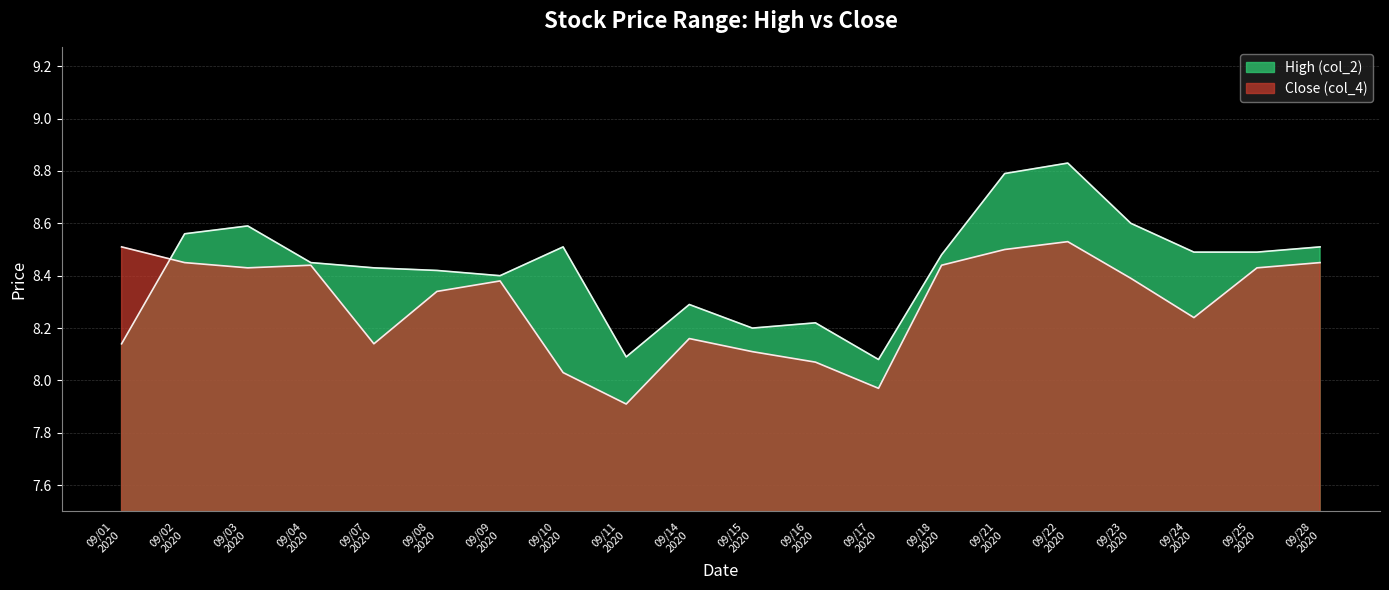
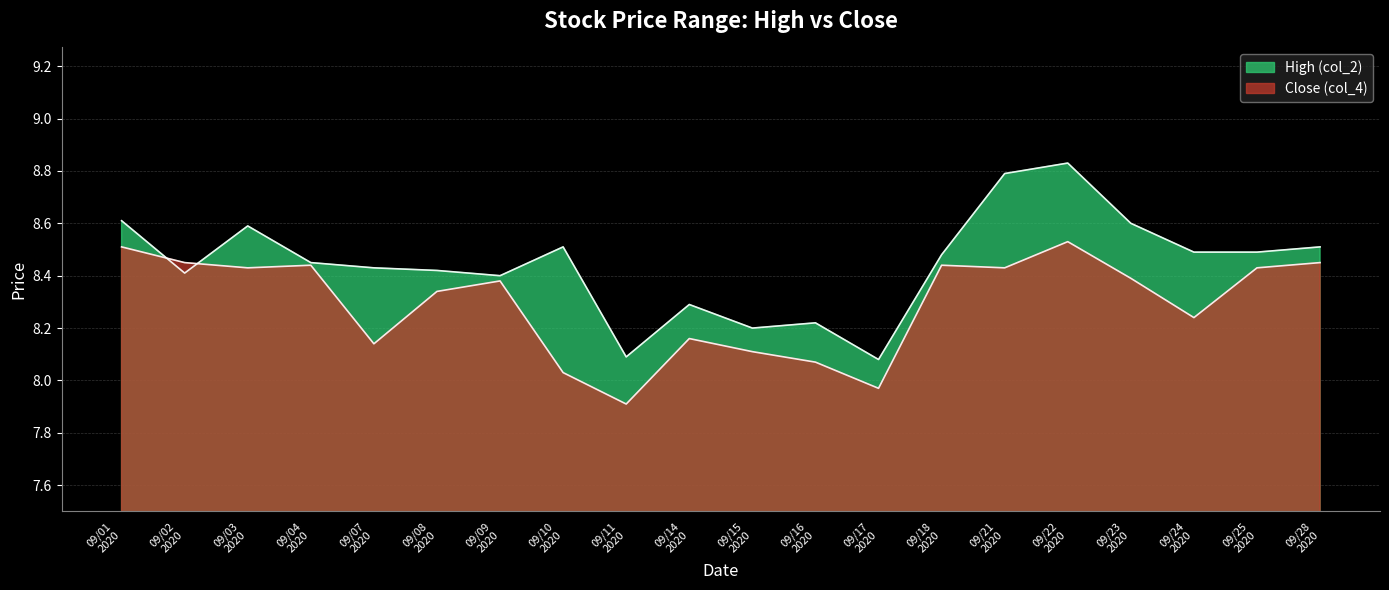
High (col_2), 09/01 2020: 8.14 -> 8.61
High (col_2), 09/02 2020: 8.56 -> 8.41
Close (col_4), 09/21 2020: 8.50 -> 8.43
